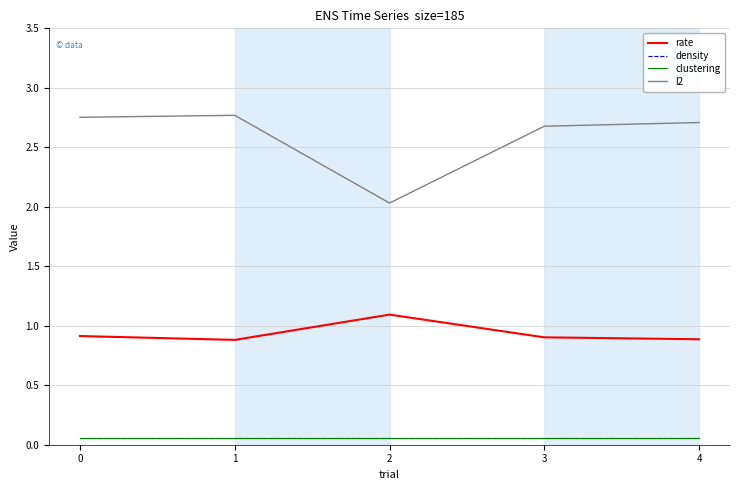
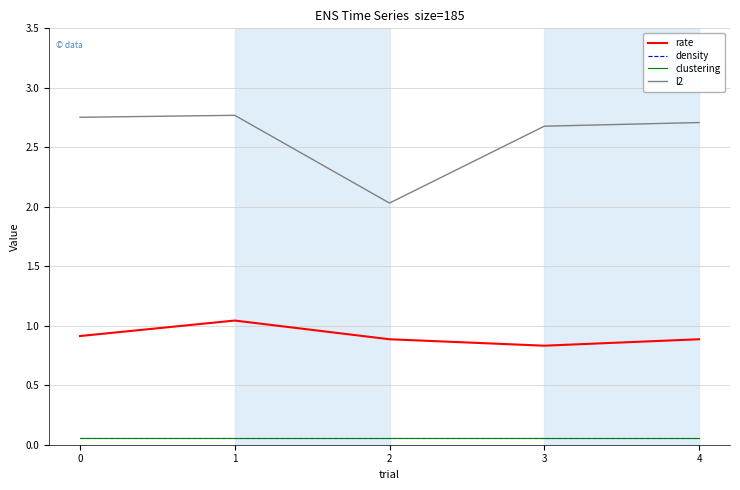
rate, 1: 0.88 -> 1.04
rate, 2: 1.09 -> 0.89
rate, 3: 0.90 -> 0.83
